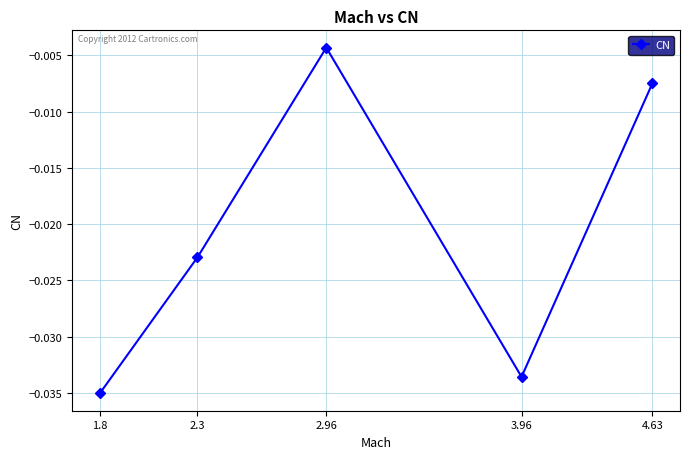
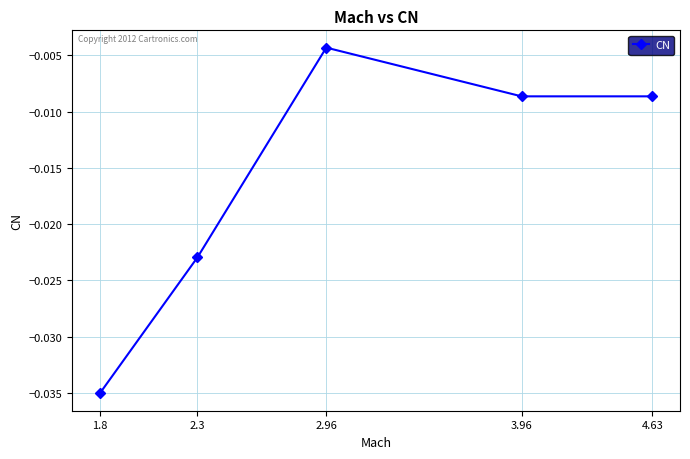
3.96: -0.0336 -> -0.0086
4.63: -0.0075 -> -0.0086
